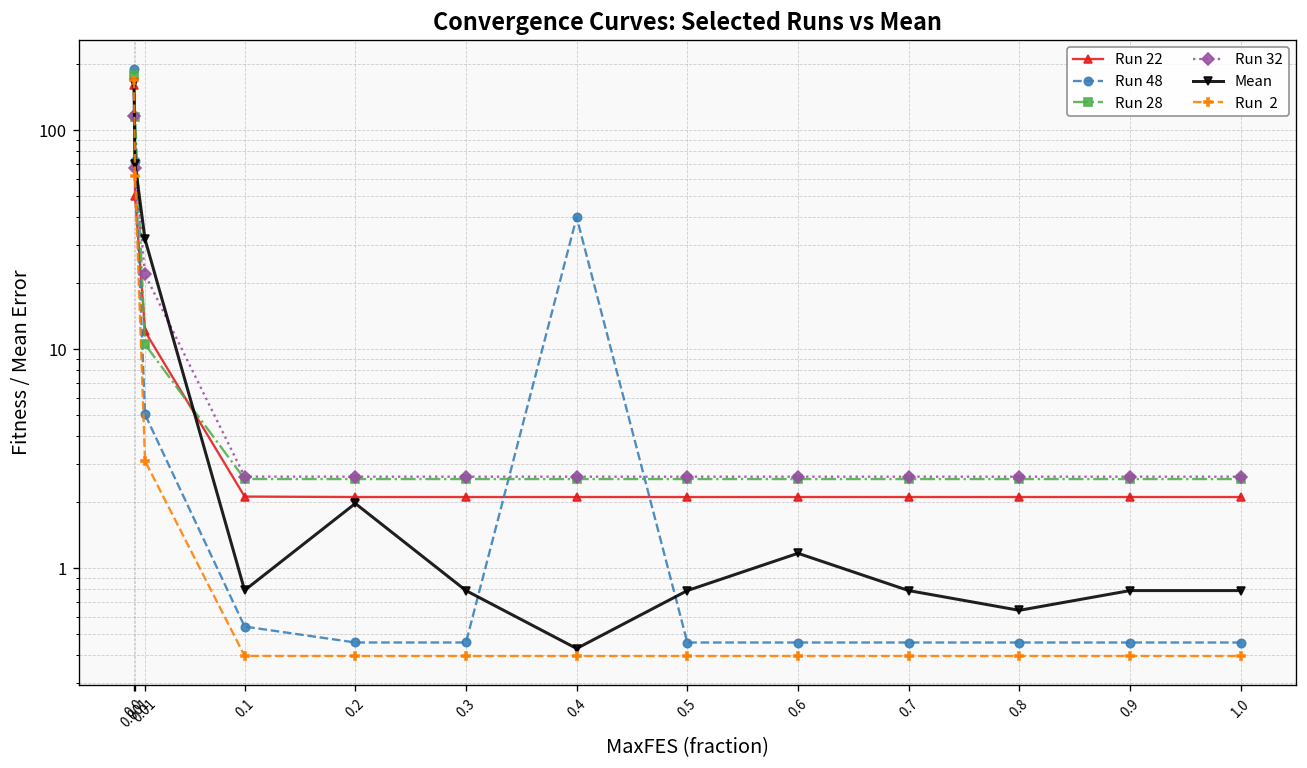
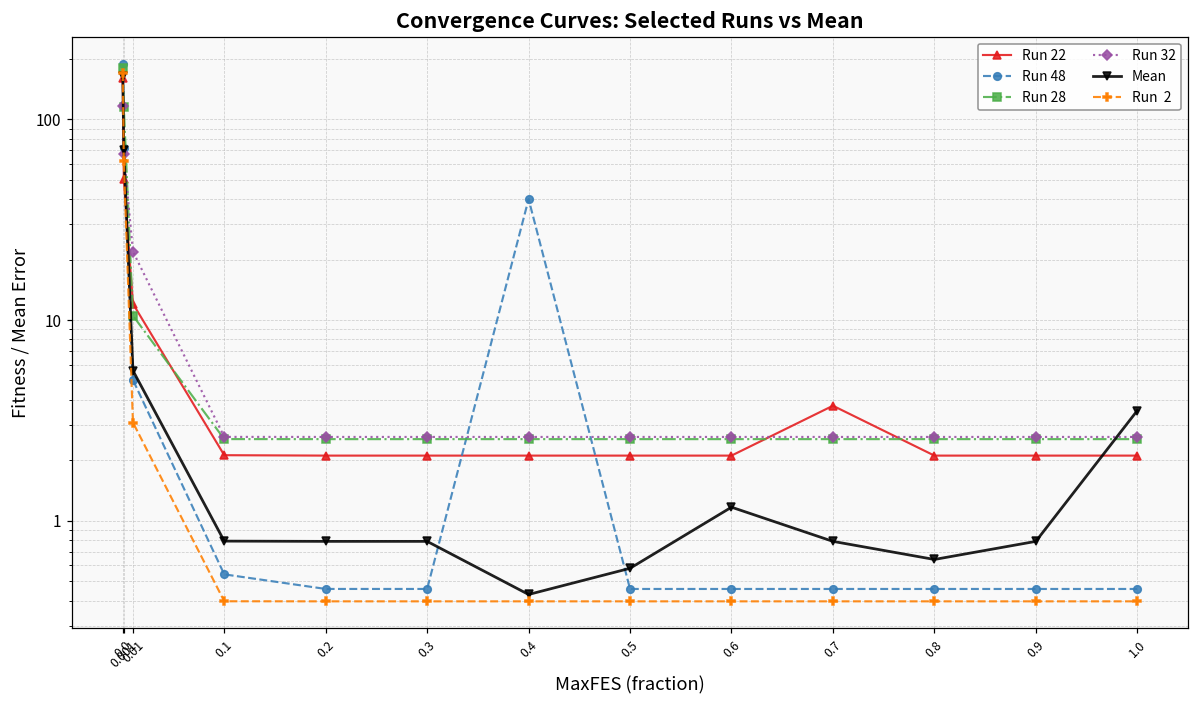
Mean, 0.01: 32 -> 5.6
Mean, 0.2: 2.0 -> 0.79
Mean, 0.5: 0.79 -> 0.58
Run 22, 0.7: 2.1 -> 3.7
Mean, 1.0: 0.79 -> 3.5
